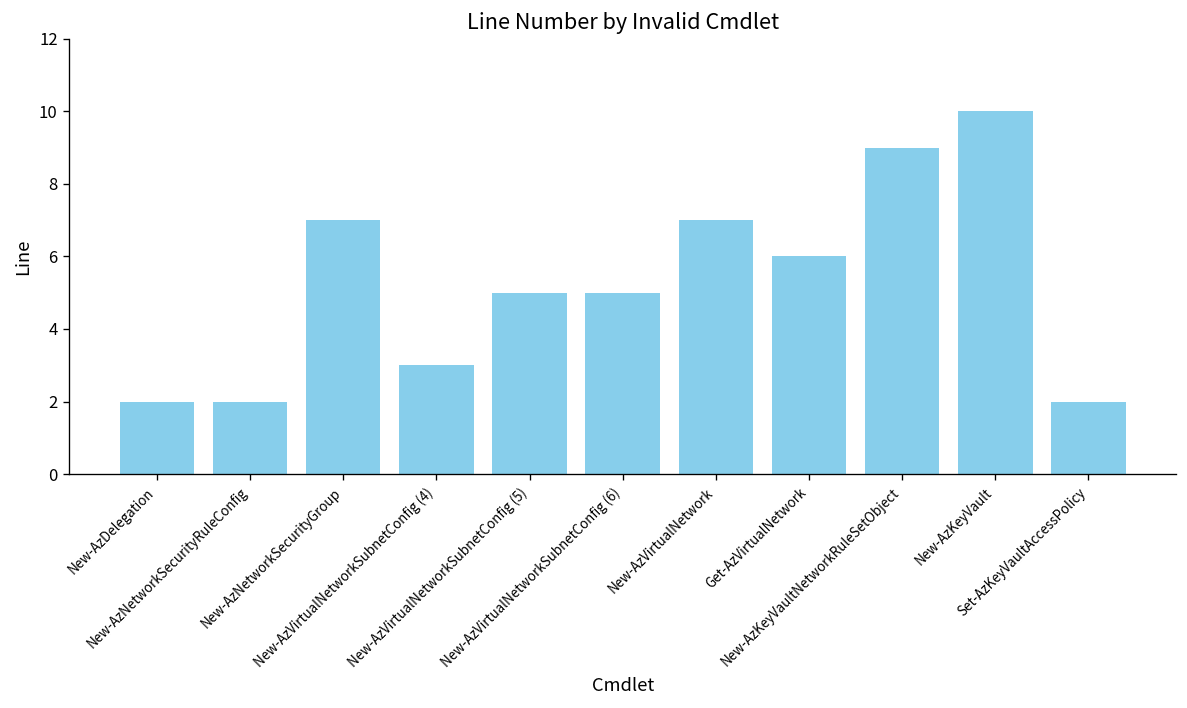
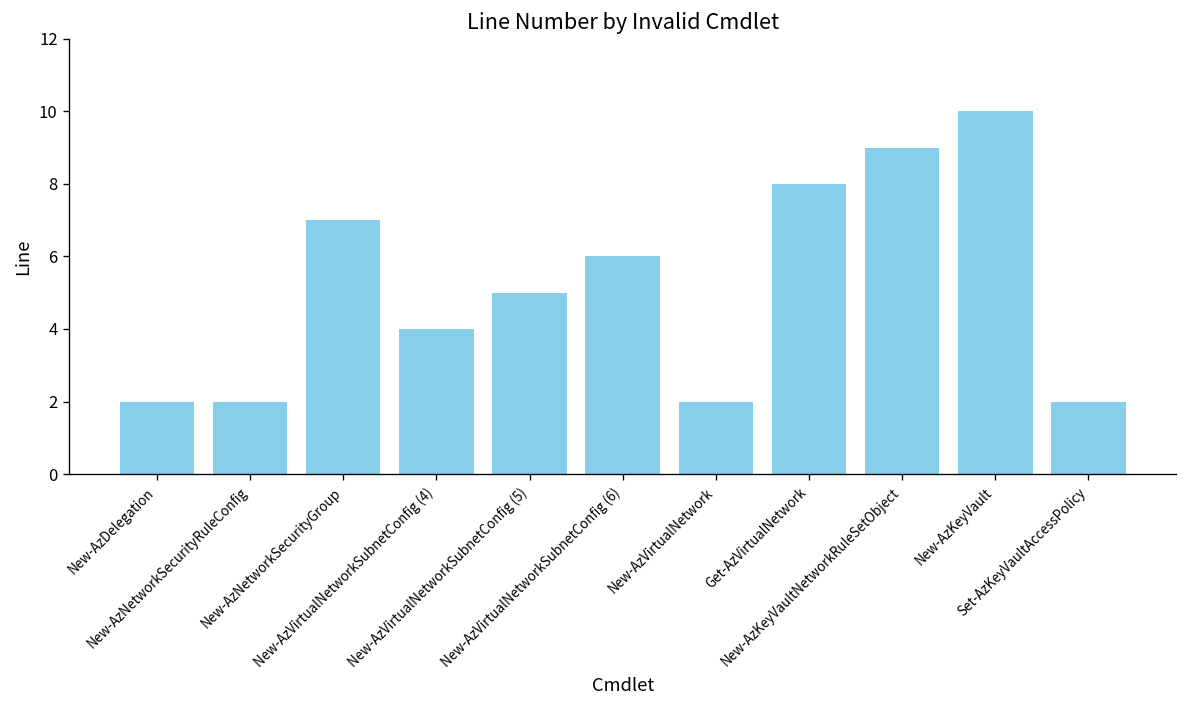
New-AzVirtualNetworkSubnetConfig (4): 3 -> 4
New-AzVirtualNetworkSubnetConfig (6): 5 -> 6
New-AzVirtualNetwork: 7 -> 2
Get-AzVirtualNetwork: 6 -> 8
